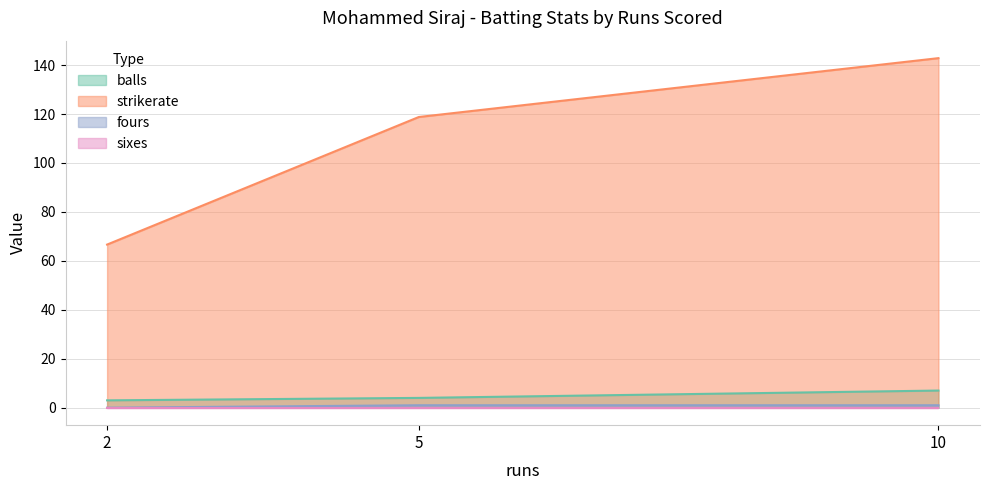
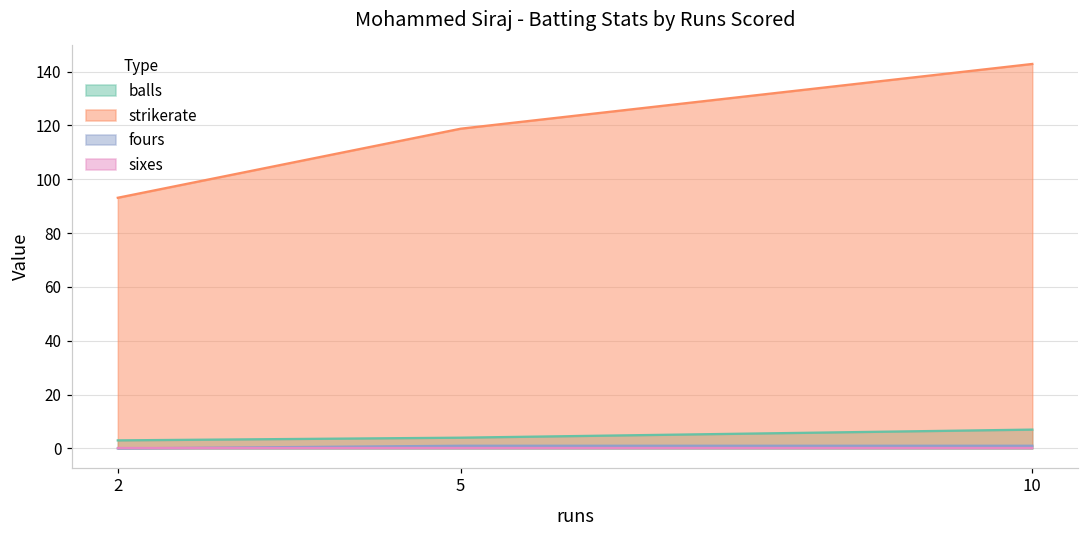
strikerate, 2: 67 -> 93
